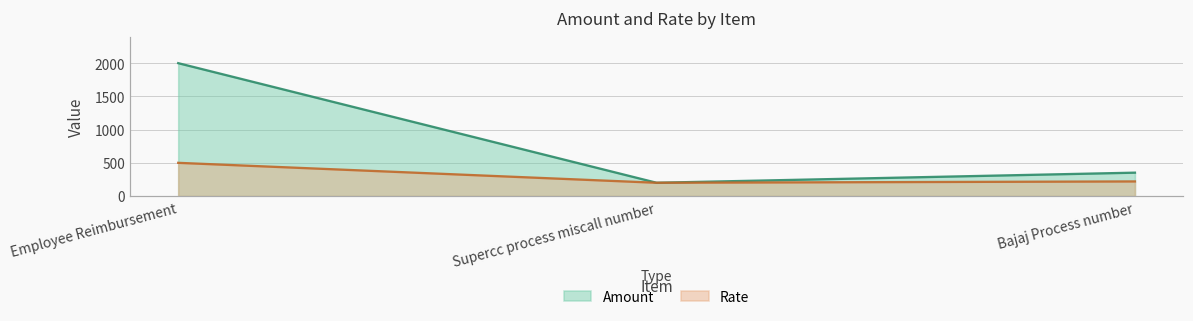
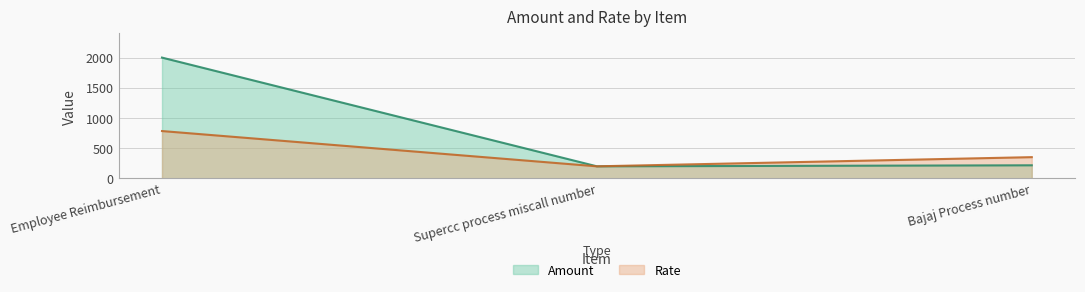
Rate, Employee Reimbursement: 500 -> 800
Amount, Bajaj Process number: 400 -> 200
Rate, Bajaj Process number: 200 -> 400
